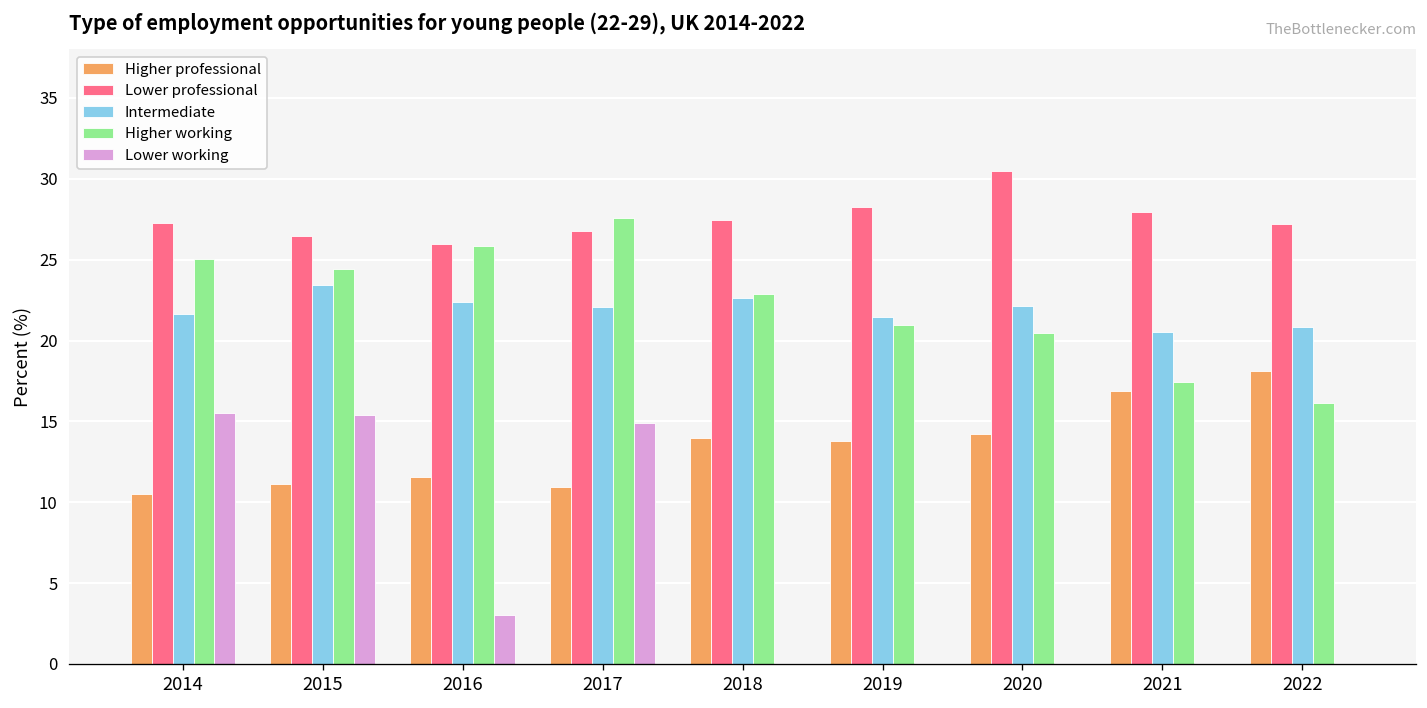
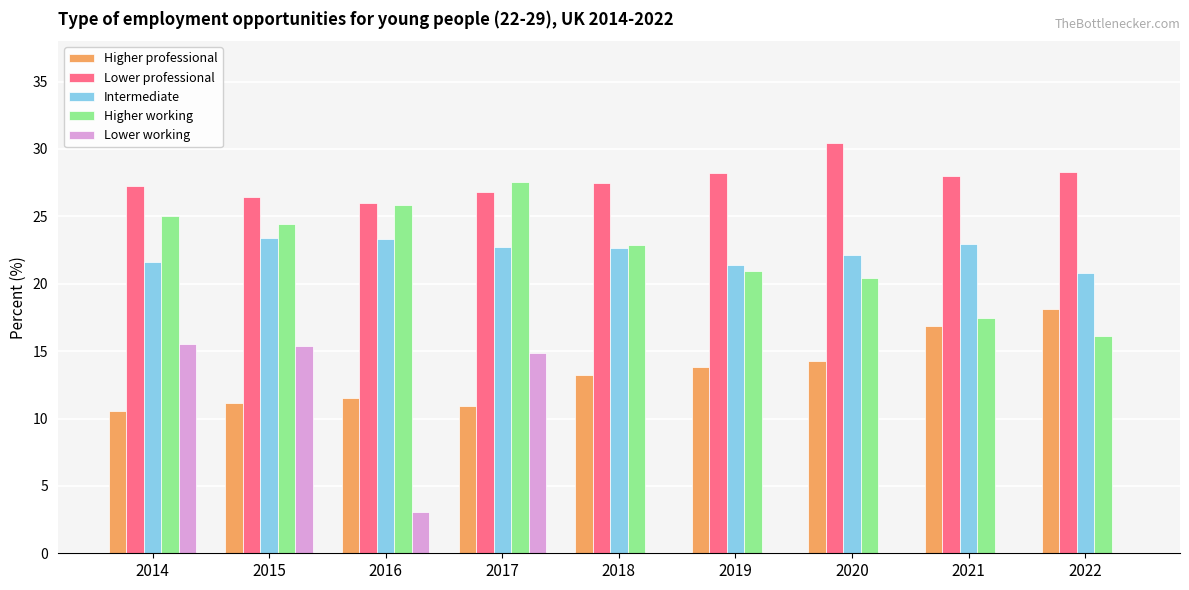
Intermediate, 2016: 22.4 -> 23.3
Intermediate, 2017: 22.0 -> 22.7
Higher professional, 2018: 13.9 -> 13.3
Intermediate, 2021: 20.5 -> 22.9
Lower professional, 2022: 27.2 -> 28.3
